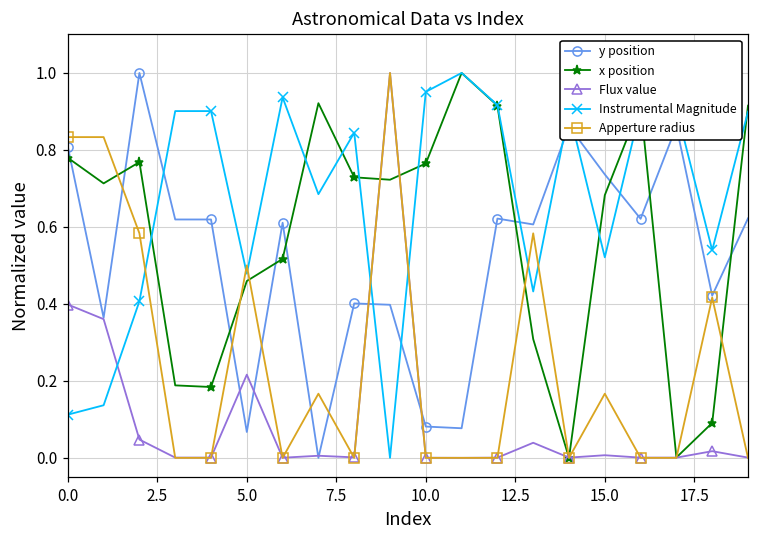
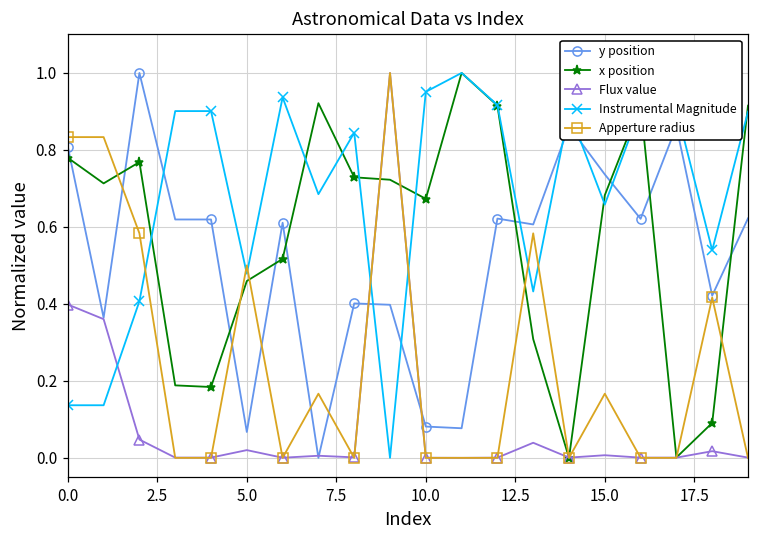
Instrumental Magnitude, 0.0: 0.11 -> 0.14
Flux value, 5.0: 0.22 -> 0.02
x position, 10.0: 0.76 -> 0.67
Instrumental Magnitude, 15.0: 0.52 -> 0.66
